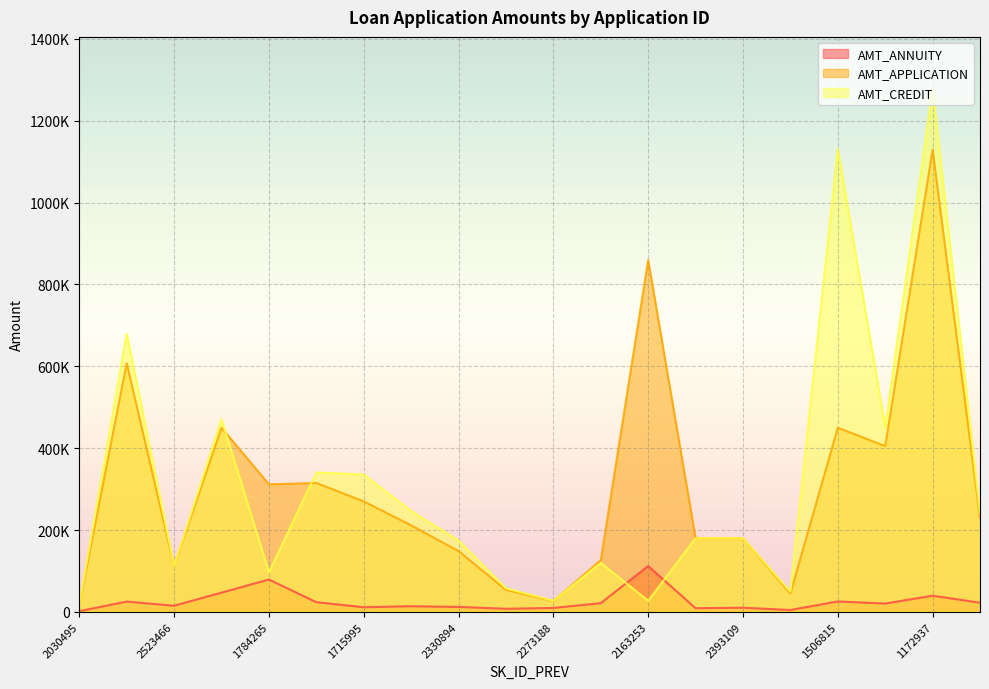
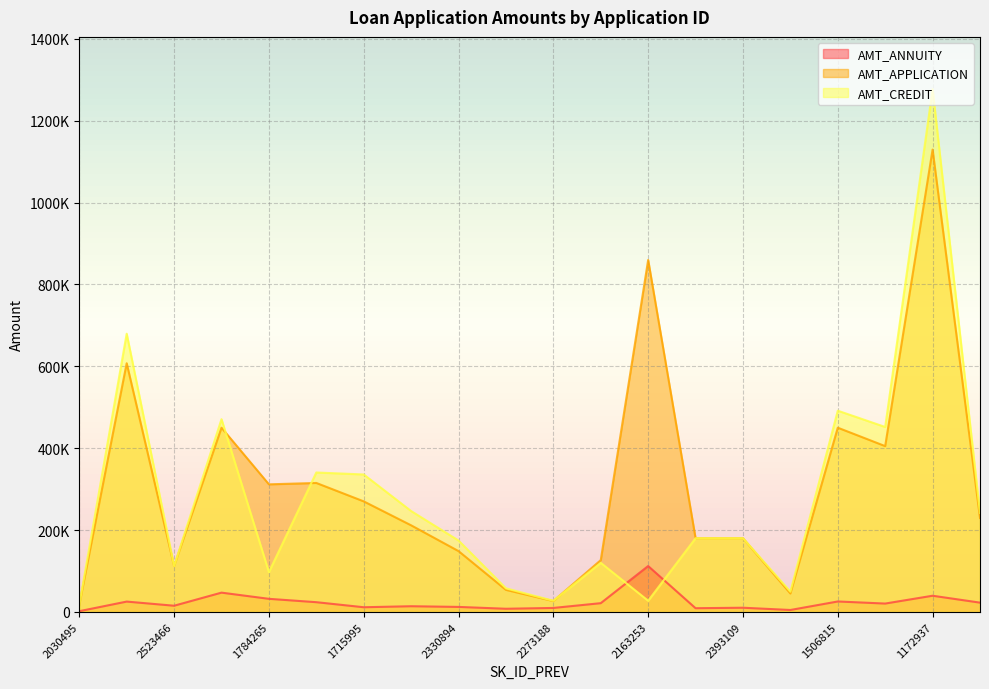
AMT_ANNUITY, 1784265: 80000 -> 30000
AMT_CREDIT, 1506815: 1130000 -> 490000
